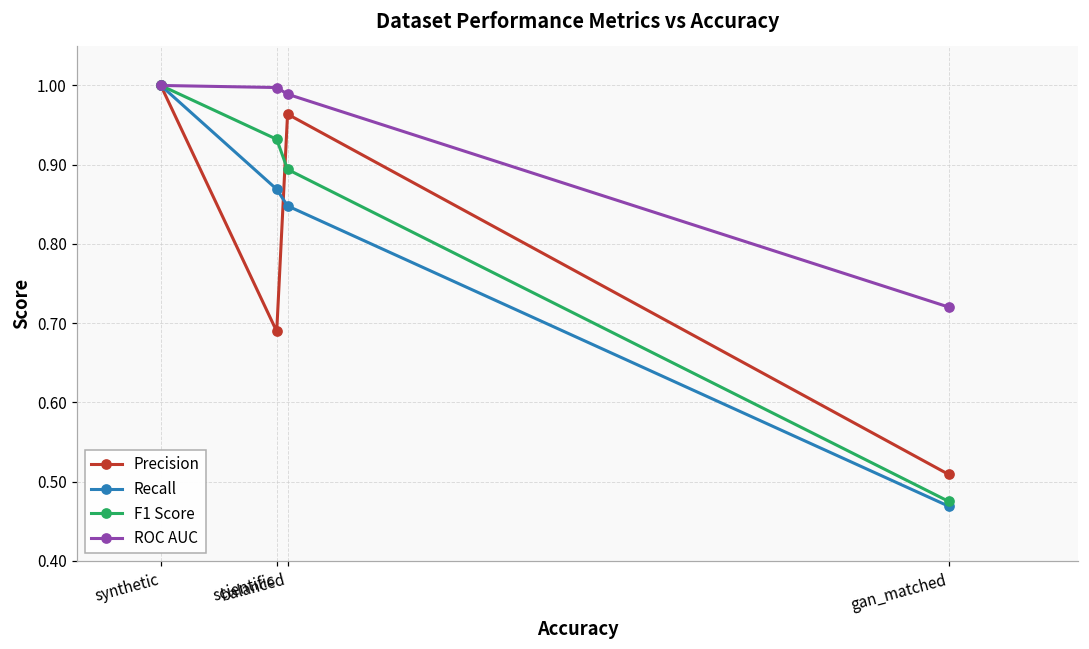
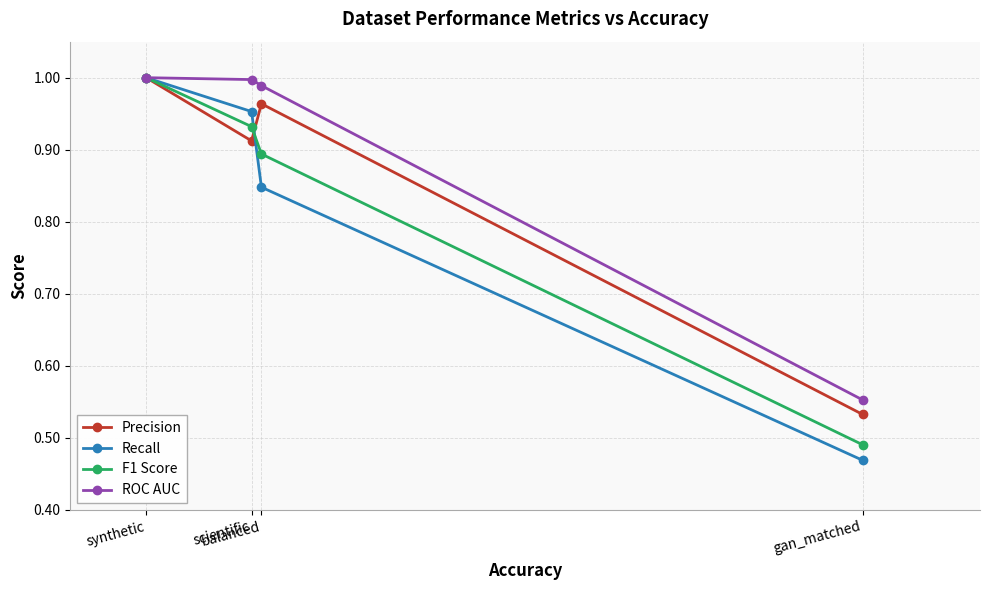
Precision, scientific: 0.69 -> 0.91
Recall, scientific: 0.87 -> 0.95
Precision, gan_matched: 0.51 -> 0.53
F1 Score, gan_matched: 0.48 -> 0.49
ROC AUC, gan_matched: 0.72 -> 0.55
